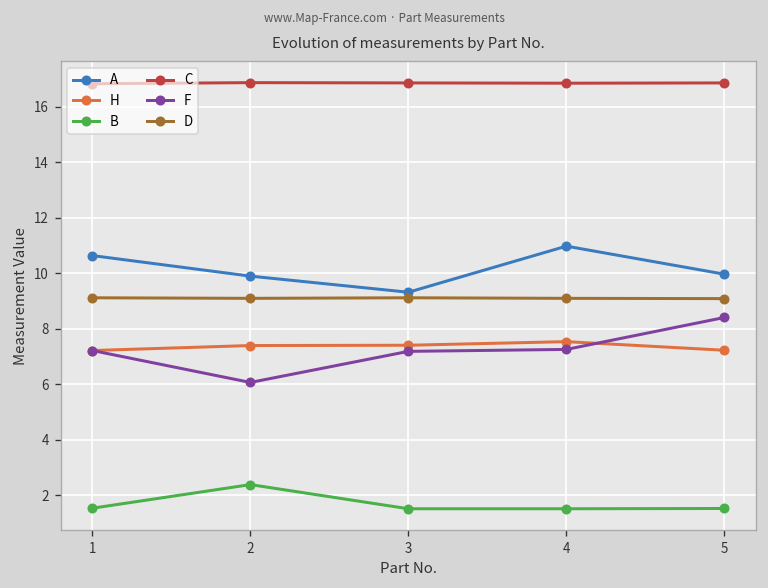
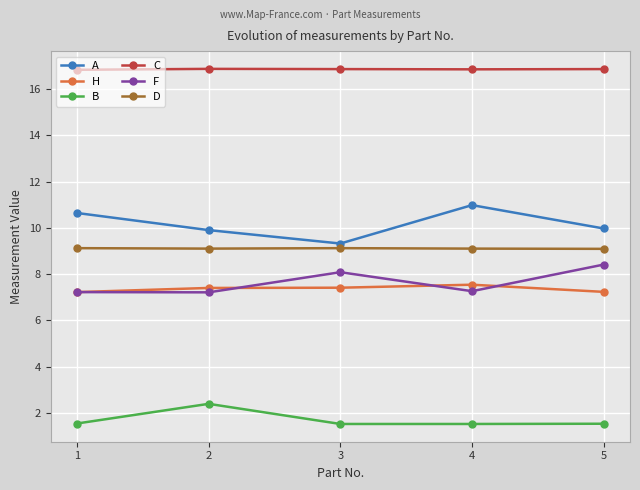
F, 2: 6.1 -> 7.2
F, 3: 7.2 -> 8.1
